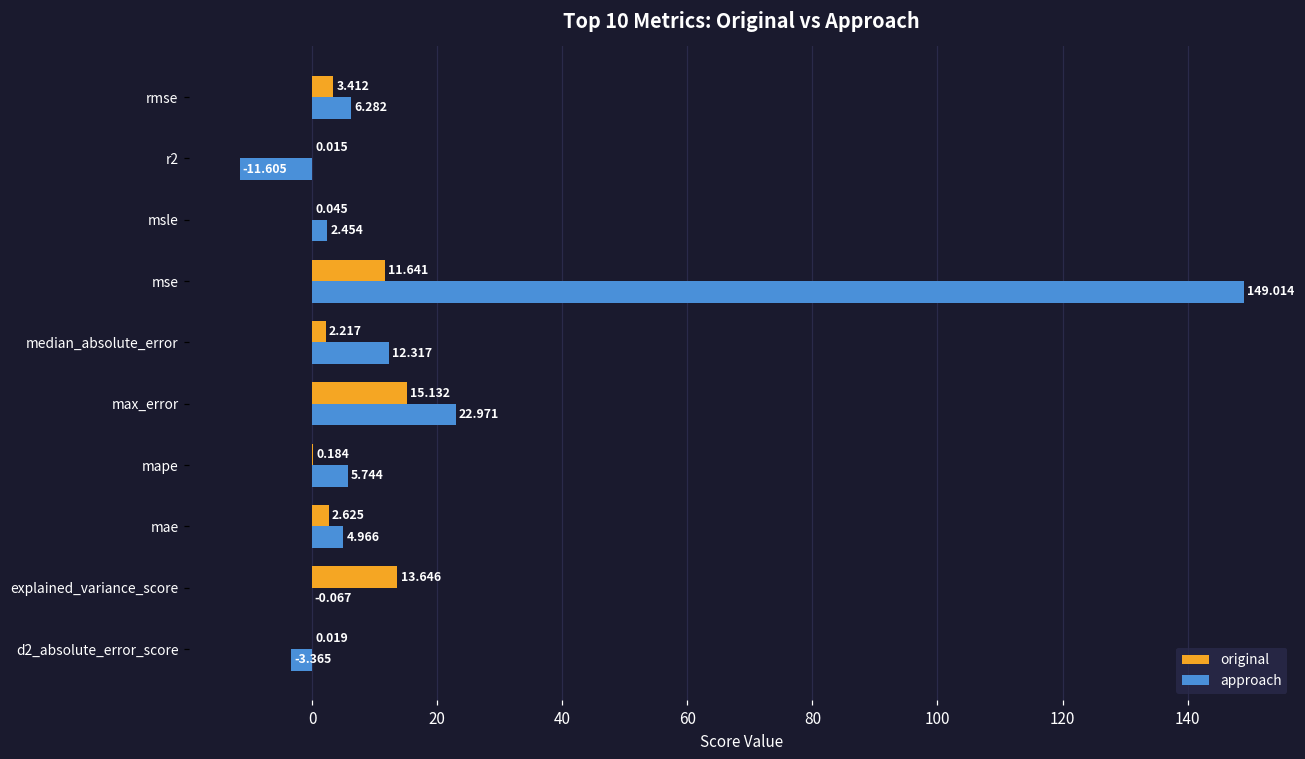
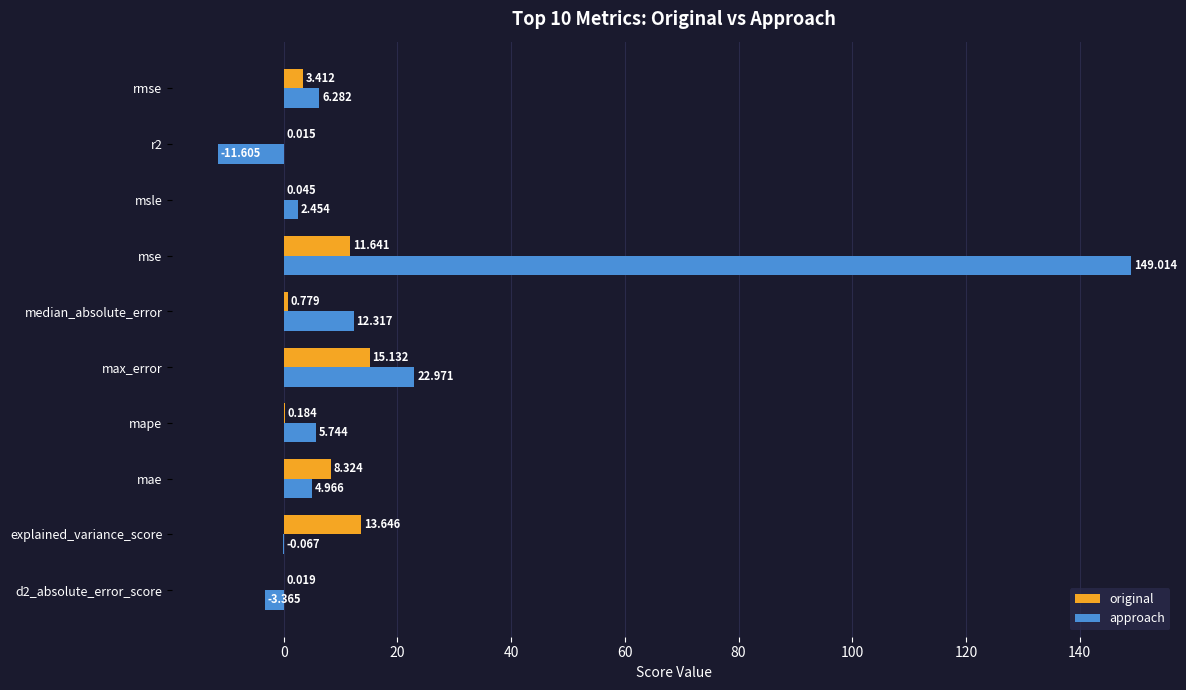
original, median_absolute_error: 2.217 -> 0.779
original, mae: 2.625 -> 8.324
